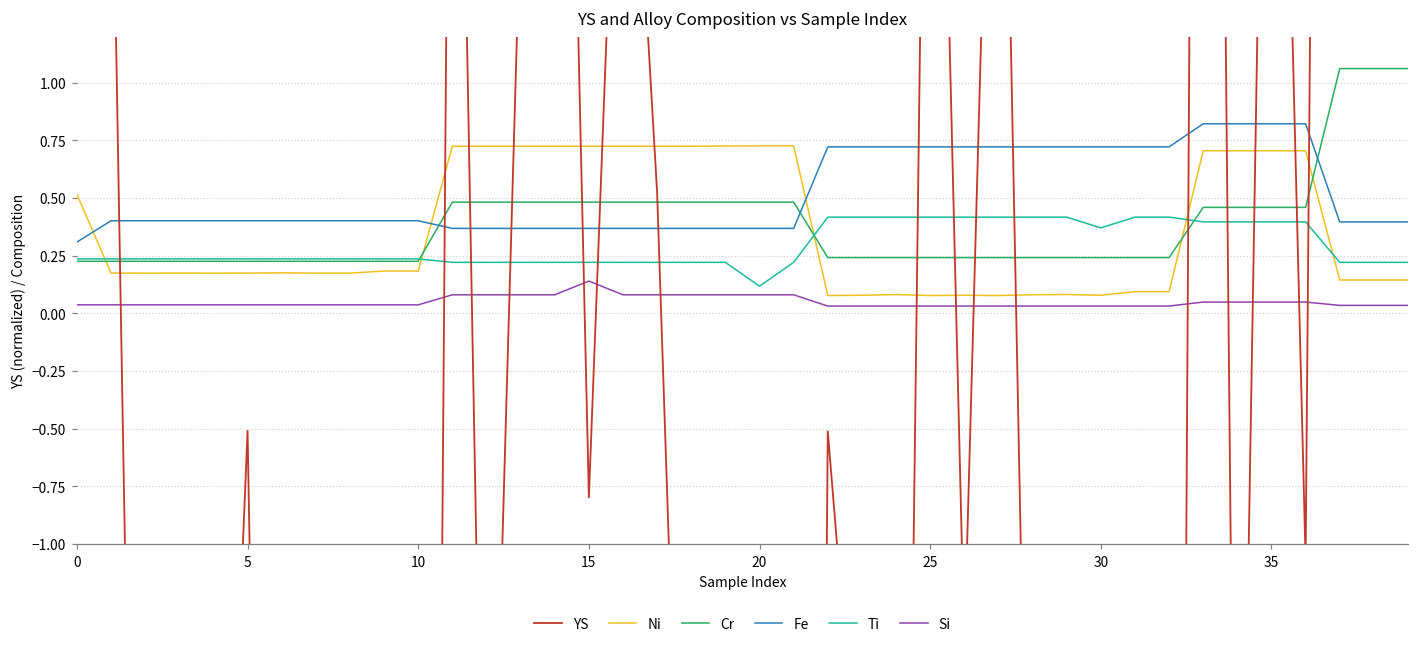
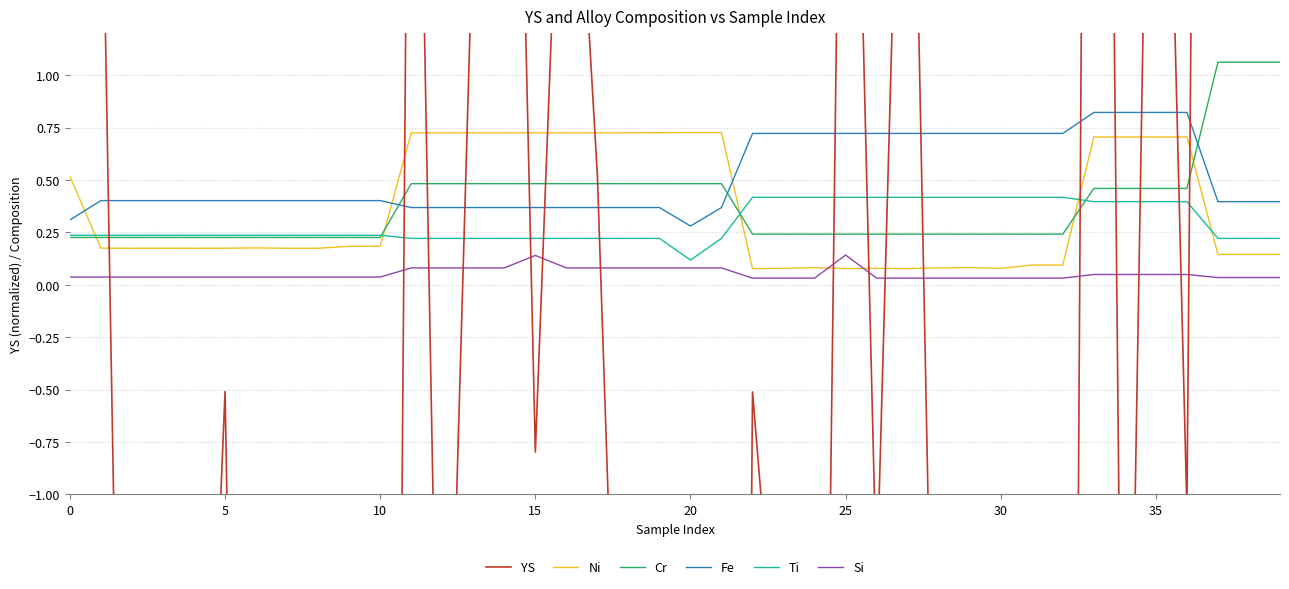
Fe, 20: 0.37 -> 0.28
Si, 25: 0.03 -> 0.14
Ti, 30: 0.37 -> 0.42
